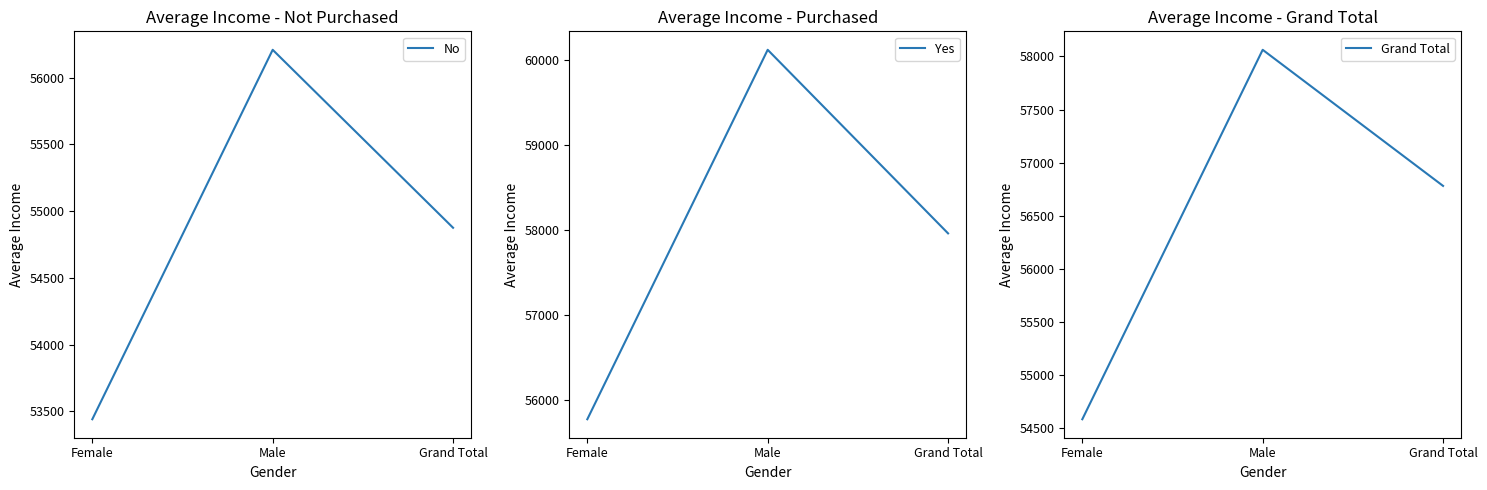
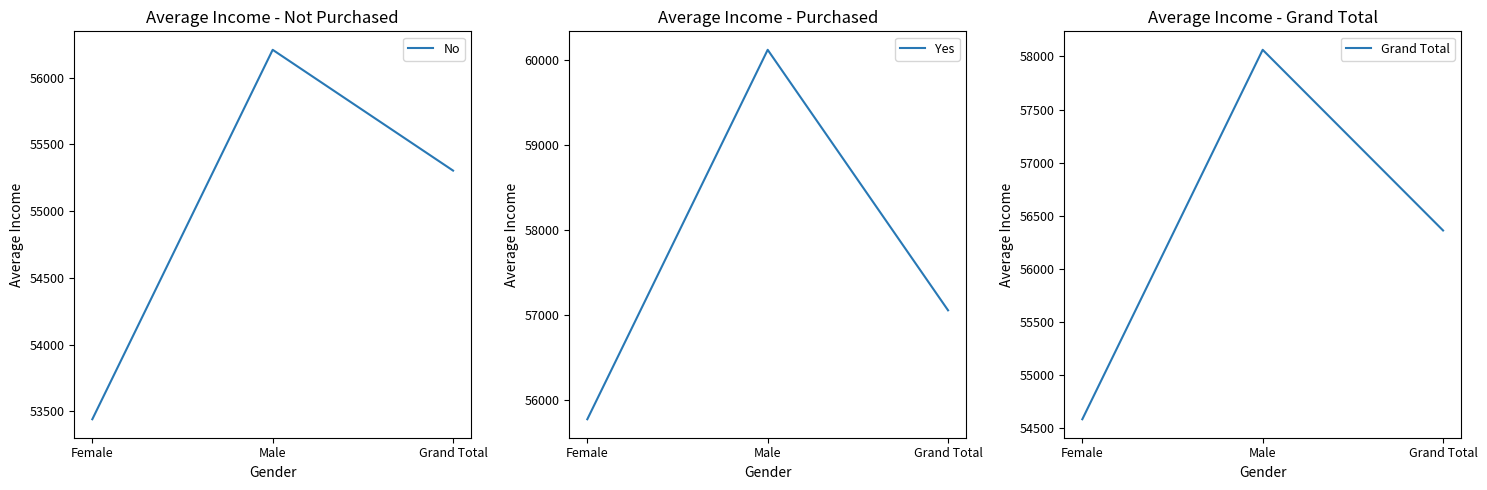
Average Income - Not Purchased, Grand Total: 54870 -> 55300
Average Income - Purchased, Grand Total: 58000 -> 57100
Average Income - Grand Total, Grand Total: 56780 -> 56360
